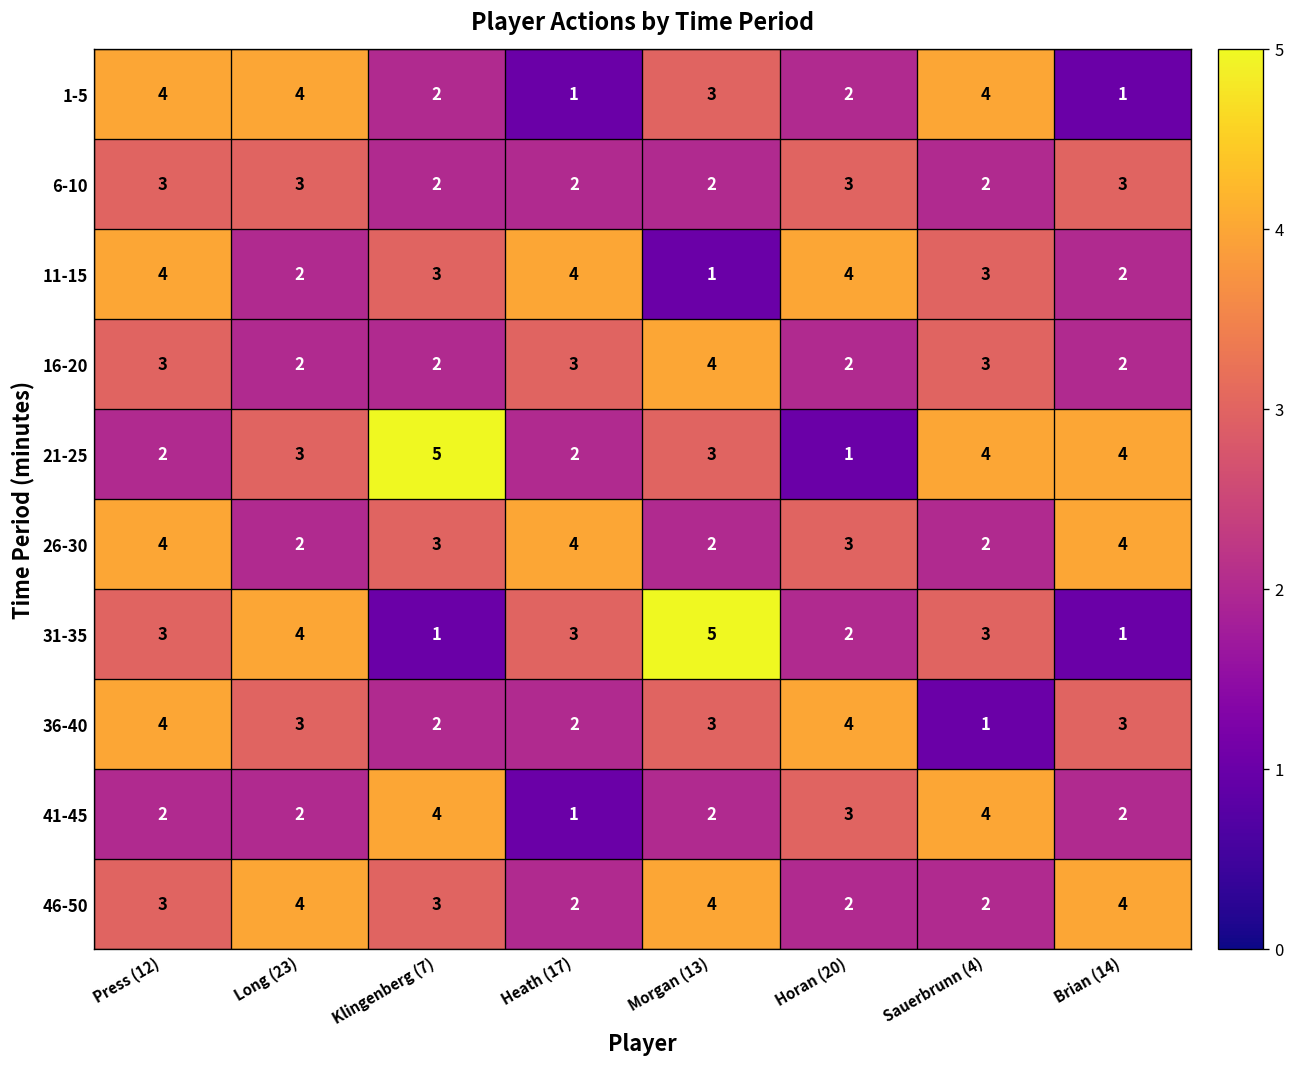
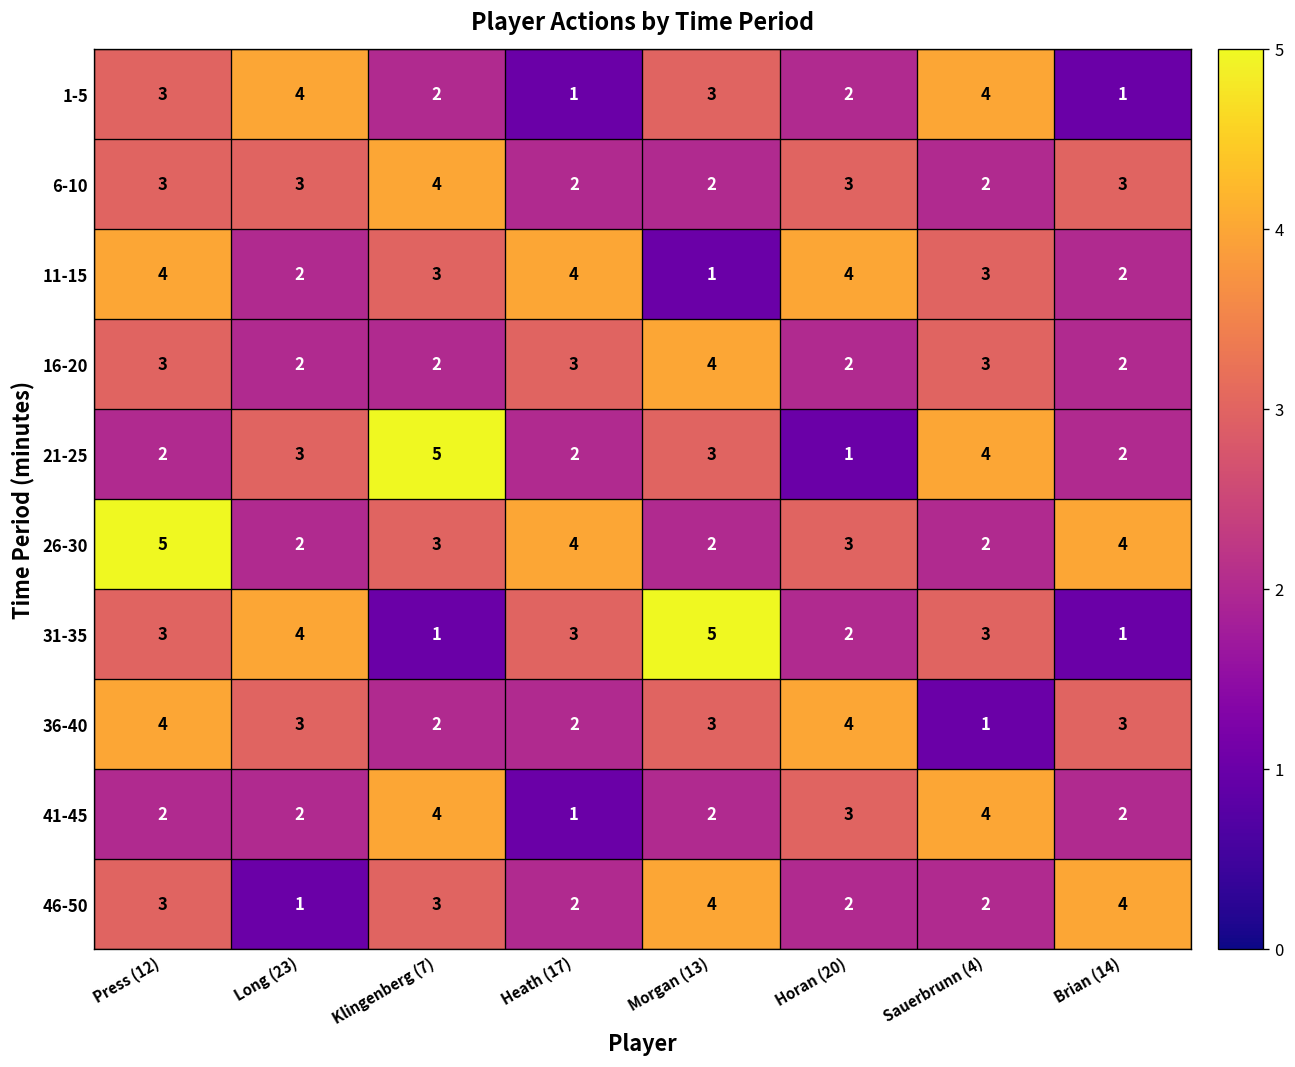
1-5, Press (12): 4 -> 3
6-10, Klingenberg (7): 2 -> 4
21-25, Brian (14): 4 -> 2
26-30, Press (12): 4 -> 5
46-50, Long (23): 4 -> 1
